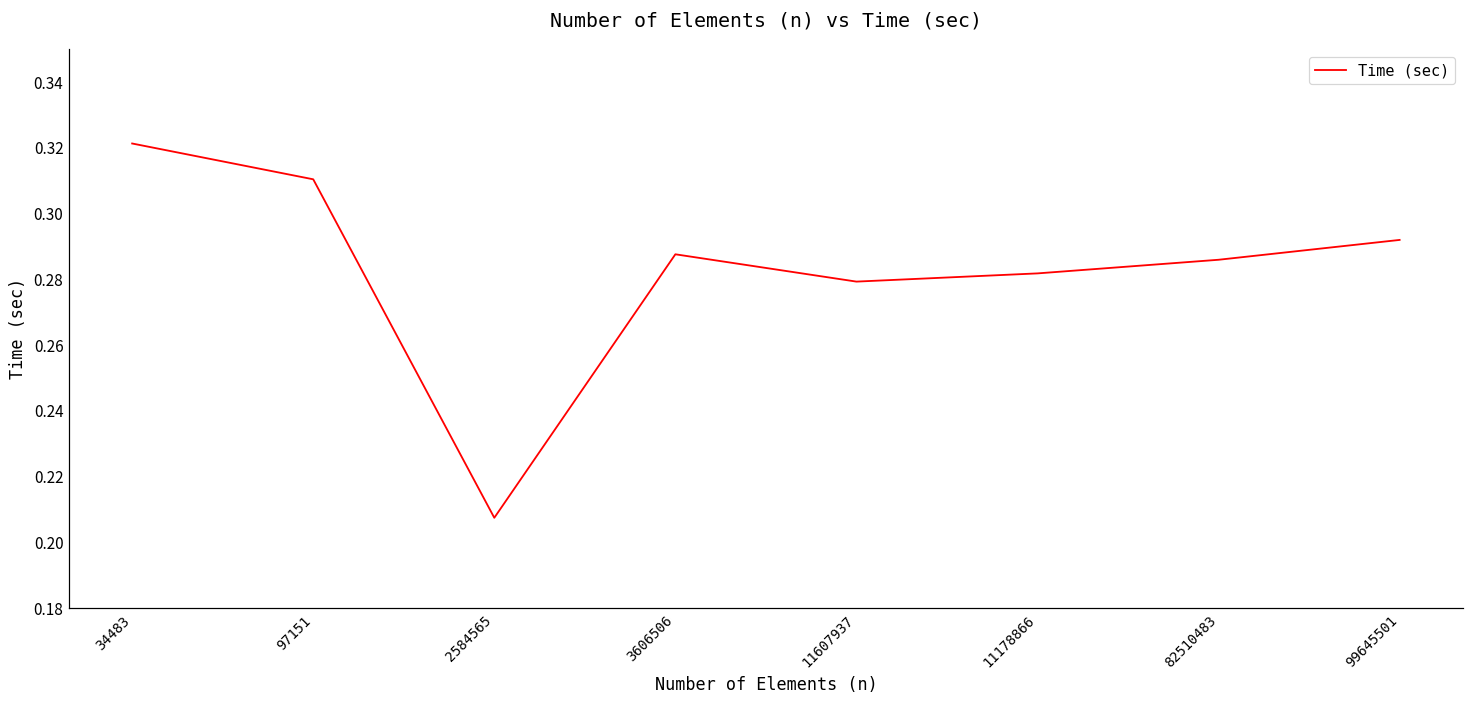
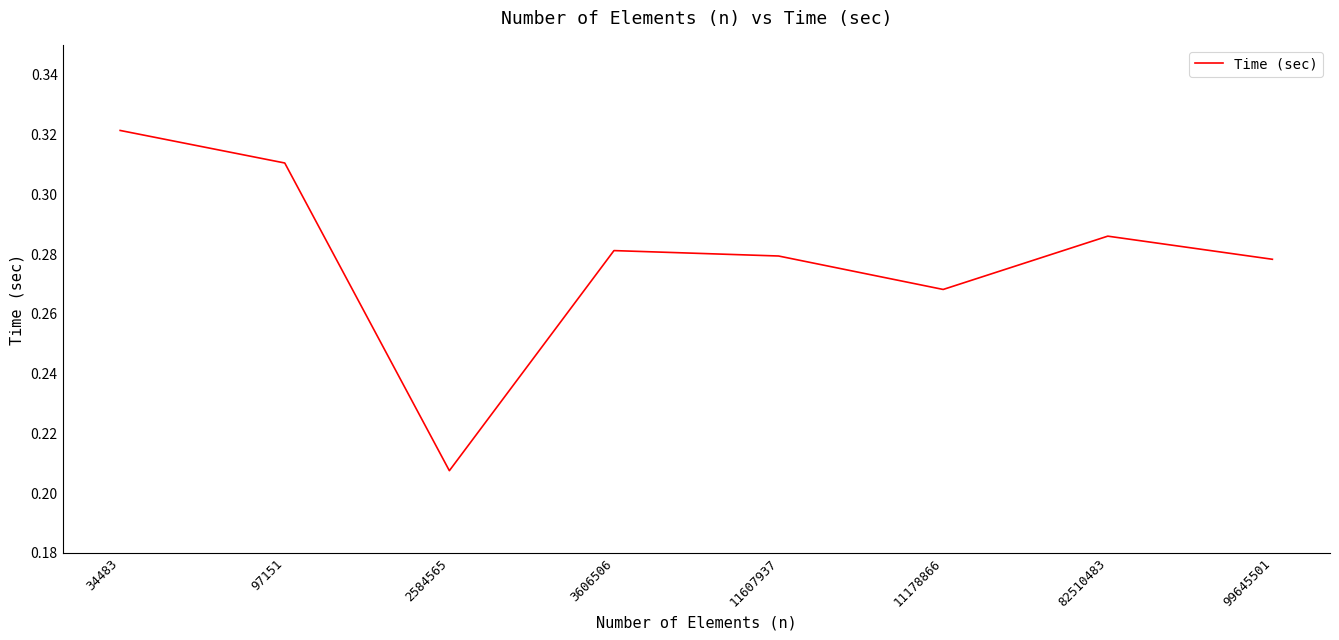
3606506: 0.288 -> 0.281
11178866: 0.282 -> 0.268
99645501: 0.292 -> 0.278
